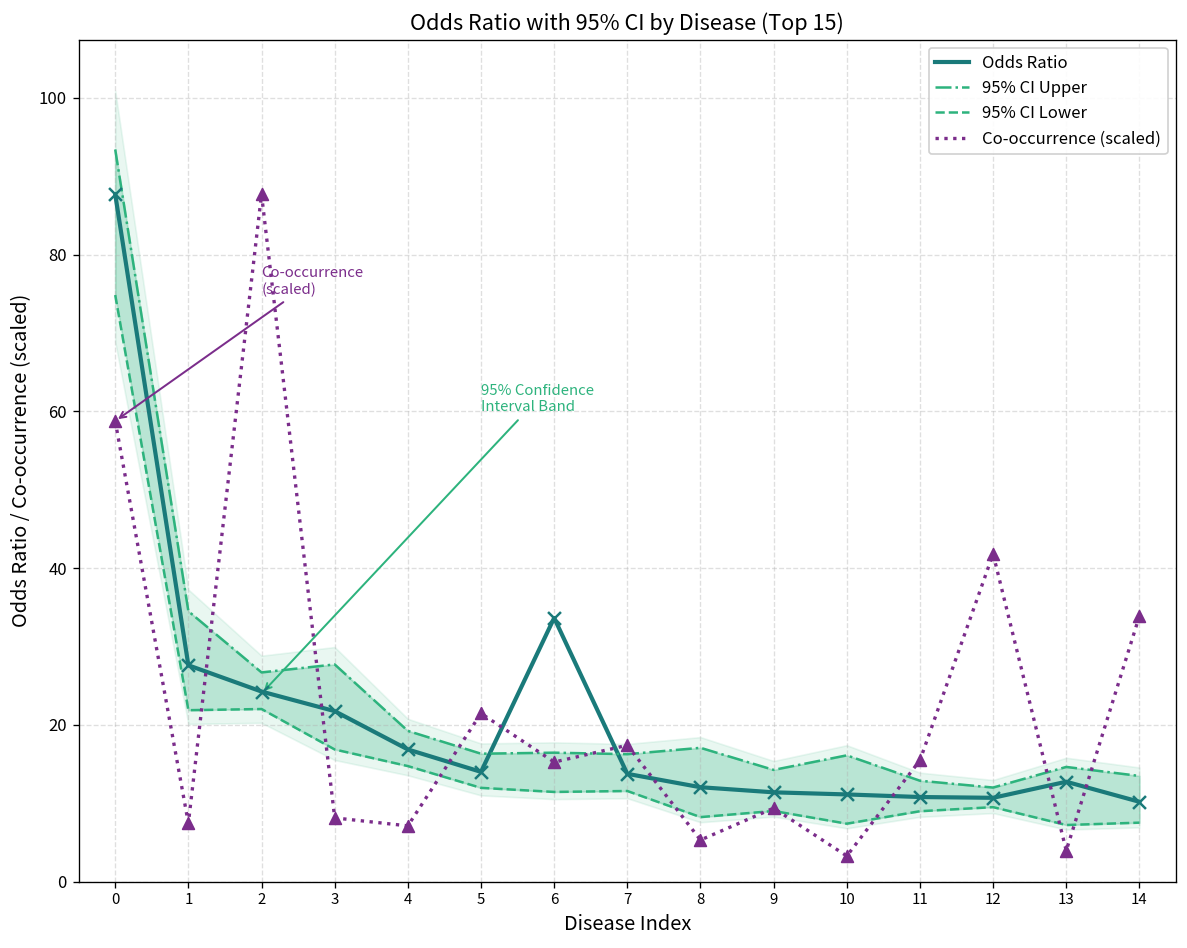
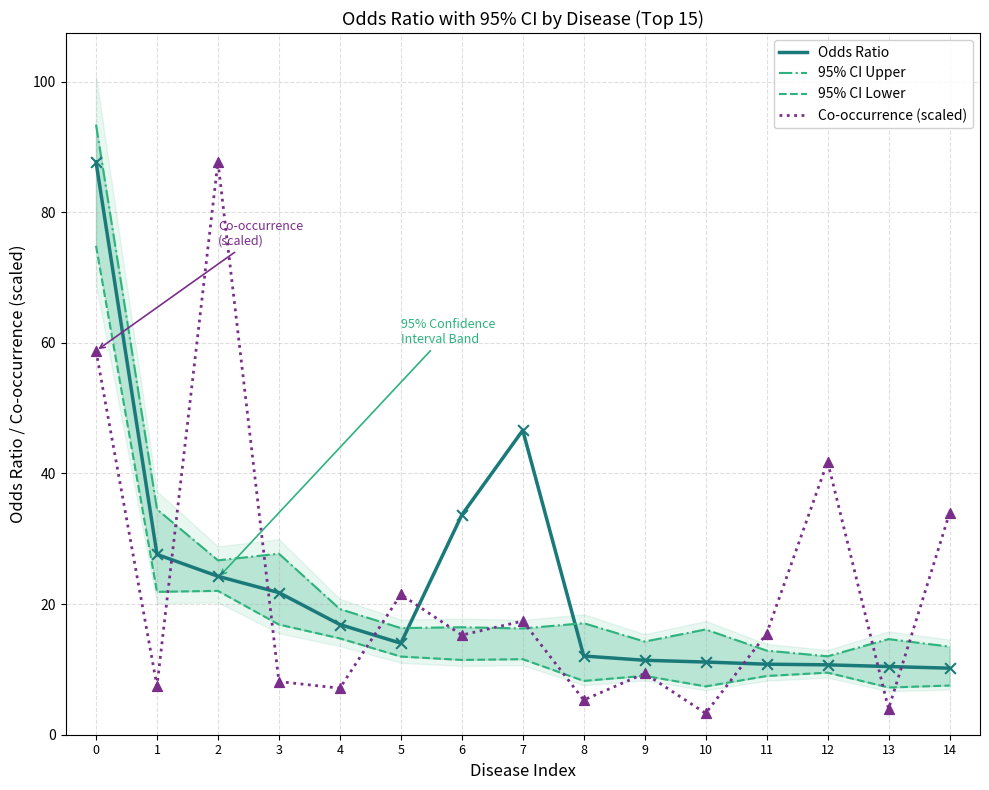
Odds Ratio, 7: 14 -> 47
Odds Ratio, 13: 13 -> 10
